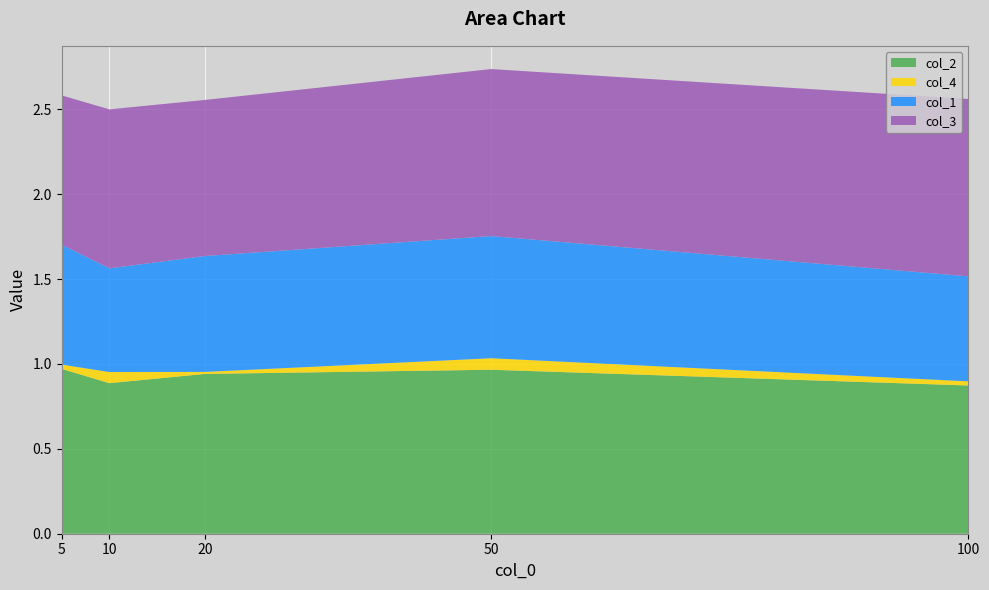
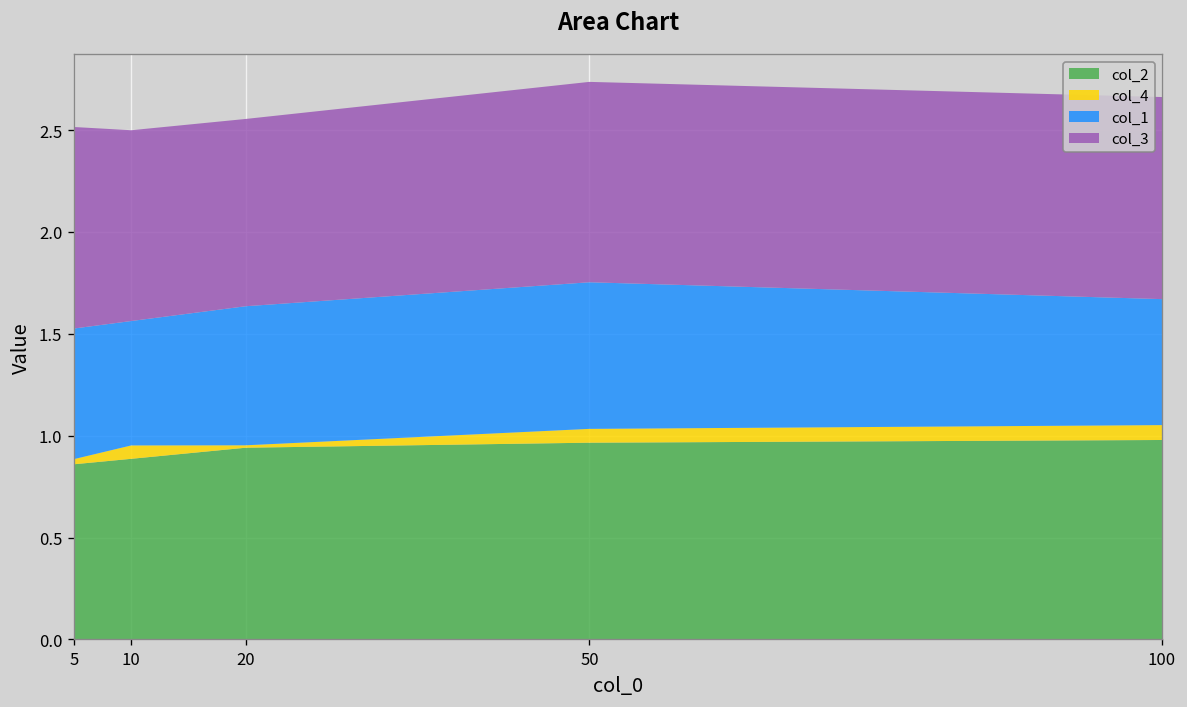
col_2, 5: 0.97 -> 0.86
col_1, 5: 0.71 -> 0.64
col_3, 5: 0.88 -> 0.99
col_2, 100: 0.87 -> 0.98
col_4, 100: 0.02 -> 0.07
col_3, 100: 1.04 -> 0.99
